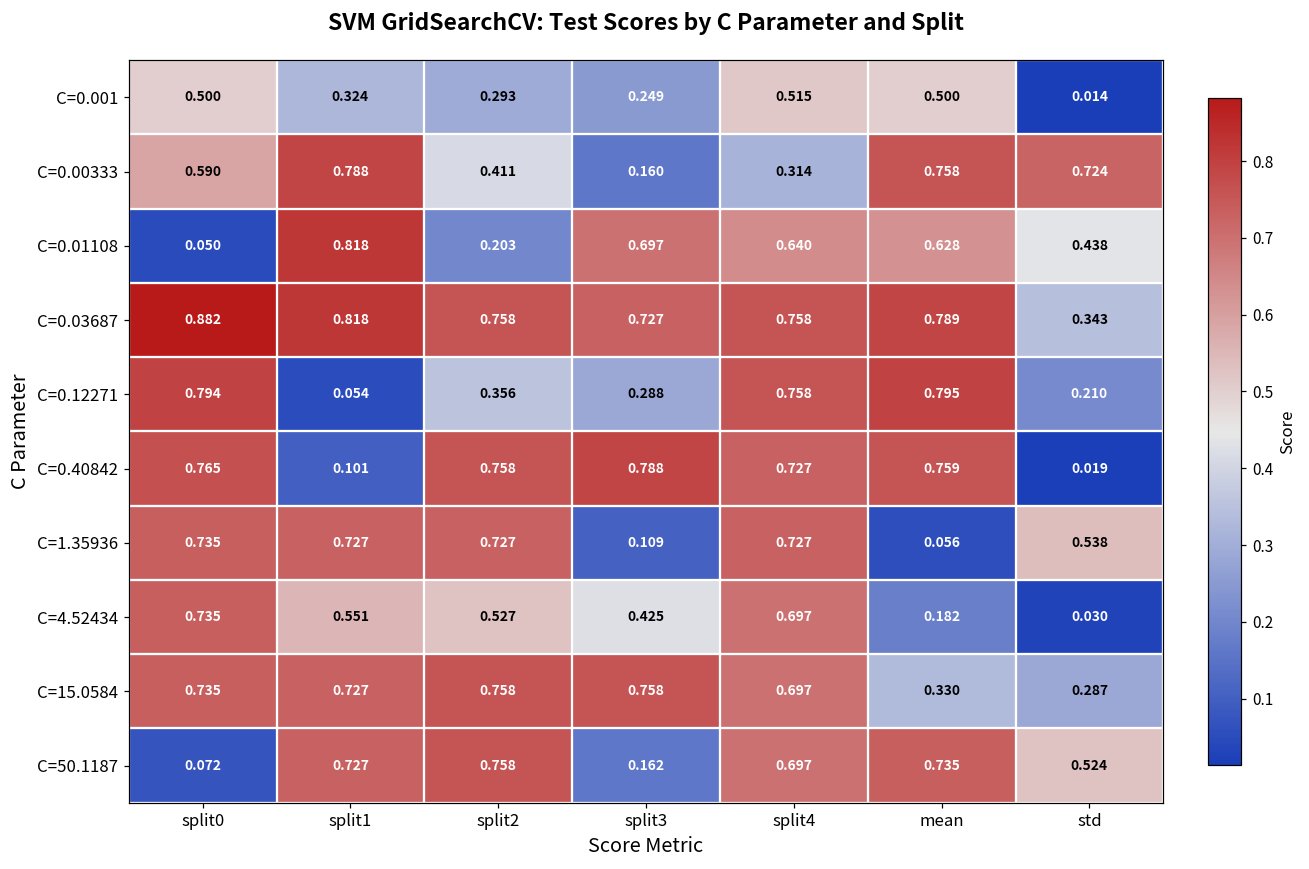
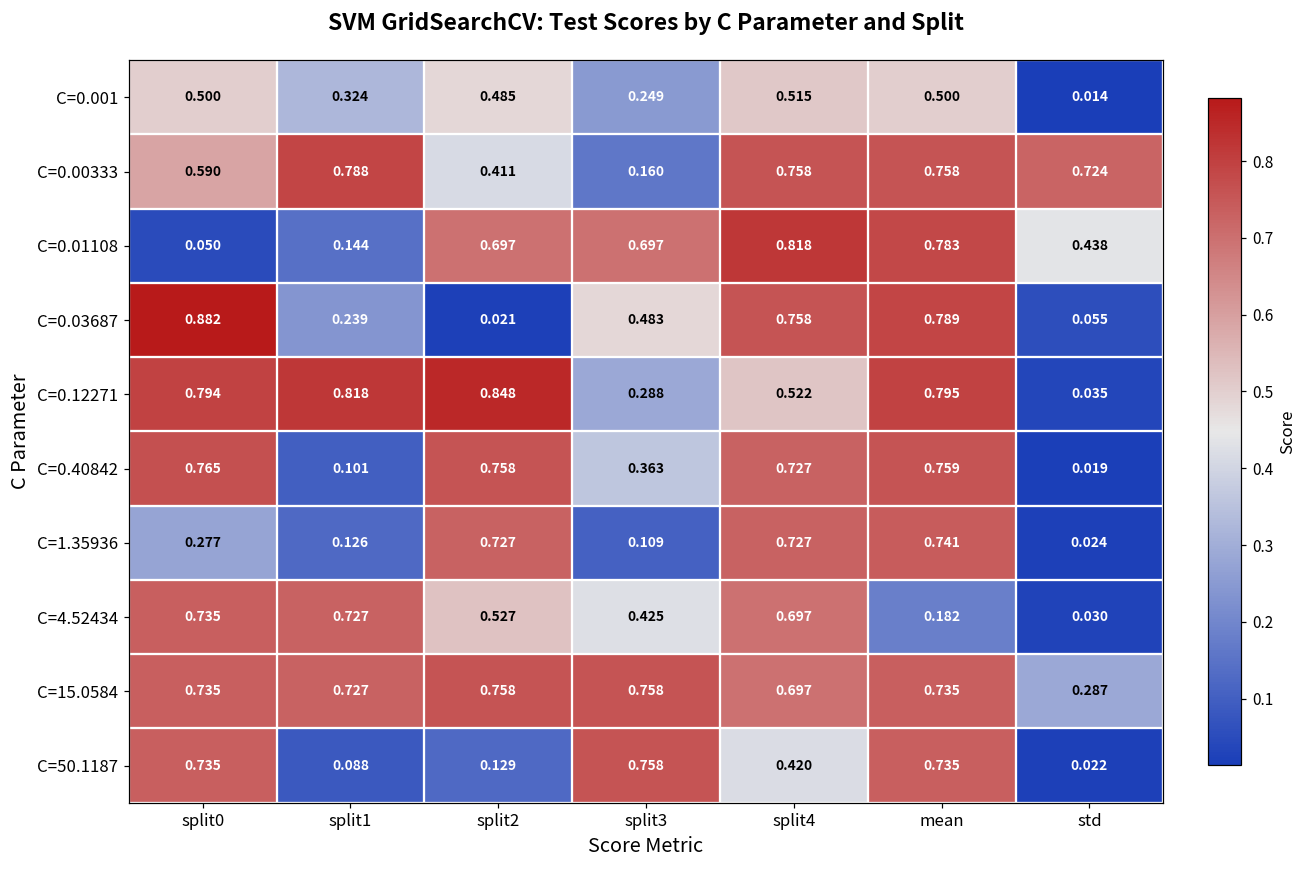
C=0.001, split2: 0.293 -> 0.485
C=0.00333, split4: 0.314 -> 0.758
C=0.01108, split1: 0.818 -> 0.144
C=0.01108, split2: 0.203 -> 0.697
C=0.01108, split4: 0.640 -> 0.818
C=0.01108, mean: 0.628 -> 0.783
C=0.03687, split1: 0.818 -> 0.239
C=0.03687, split2: 0.758 -> 0.021
C=0.03687, split3: 0.727 -> 0.483
C=0.03687, std: 0.343 -> 0.055
C=0.12271, split1: 0.054 -> 0.818
C=0.12271, split2: 0.356 -> 0.848
C=0.12271, split4: 0.758 -> 0.522
C=0.12271, std: 0.210 -> 0.035
C=0.40842, split3: 0.788 -> 0.363
C=1.35936, split0: 0.735 -> 0.277
C=1.35936, split1: 0.727 -> 0.126
C=1.35936, mean: 0.056 -> 0.741
C=1.35936, std: 0.538 -> 0.024
C=4.52434, split1: 0.551 -> 0.727
C=15.0584, mean: 0.330 -> 0.735
C=50.1187, split0: 0.072 -> 0.735
C=50.1187, split1: 0.727 -> 0.088
C=50.1187, split2: 0.758 -> 0.129
C=50.1187, split3: 0.162 -> 0.758
C=50.1187, split4: 0.697 -> 0.420
C=50.1187, std: 0.524 -> 0.022
